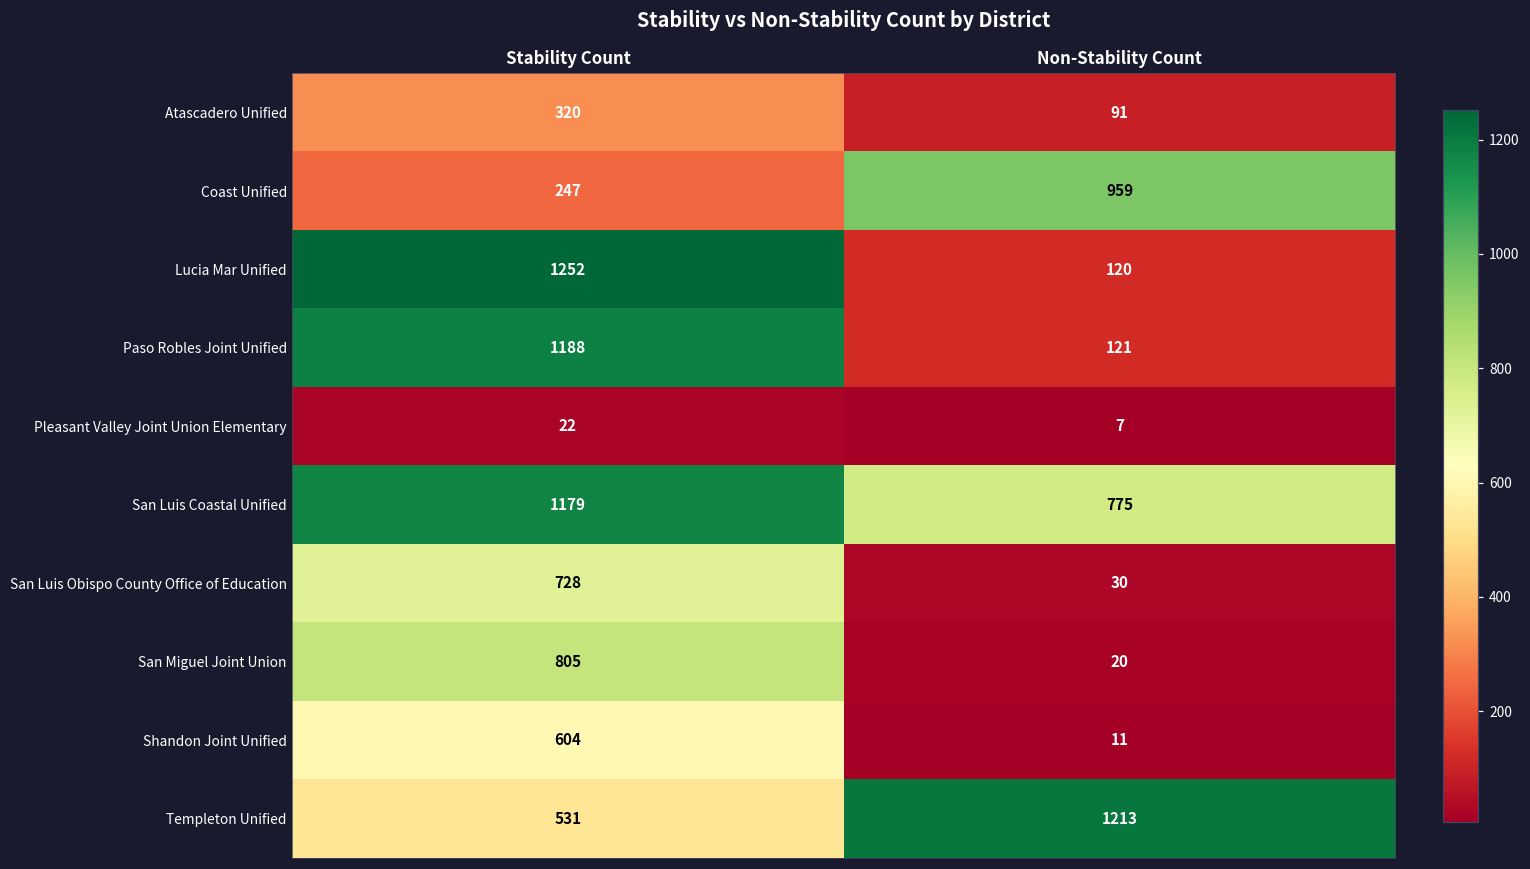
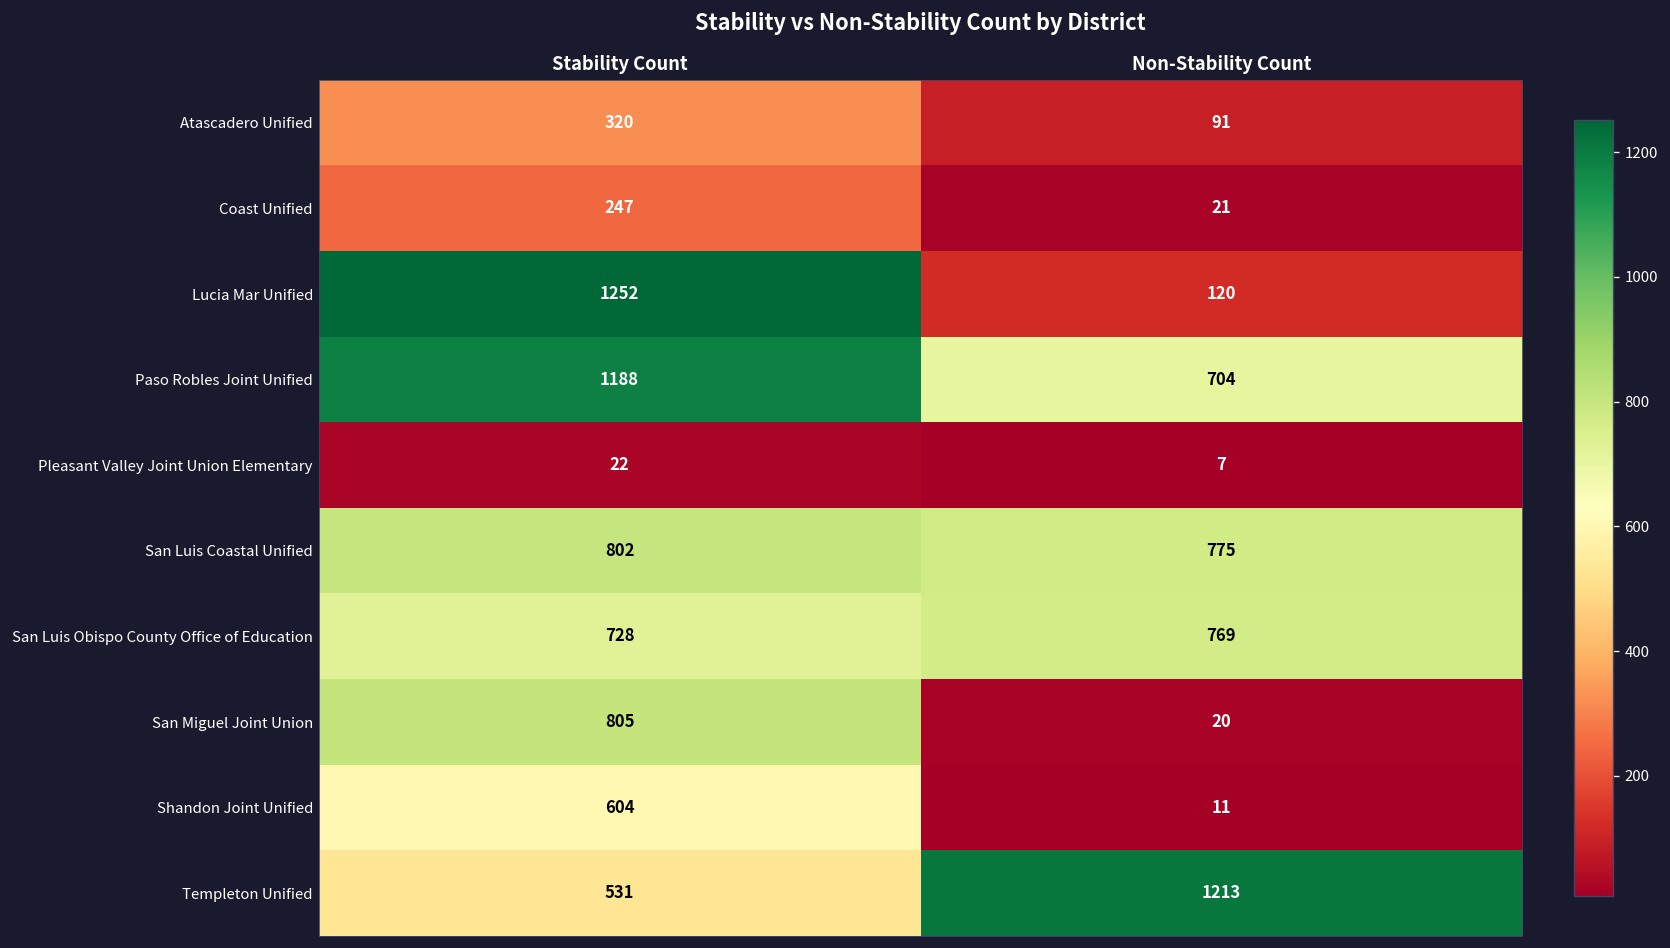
Coast Unified, Non-Stability Count: 959 -> 21
Paso Robles Joint Unified, Non-Stability Count: 121 -> 704
San Luis Coastal Unified, Stability Count: 1179 -> 802
San Luis Obispo County Office of Education, Non-Stability Count: 30 -> 769
